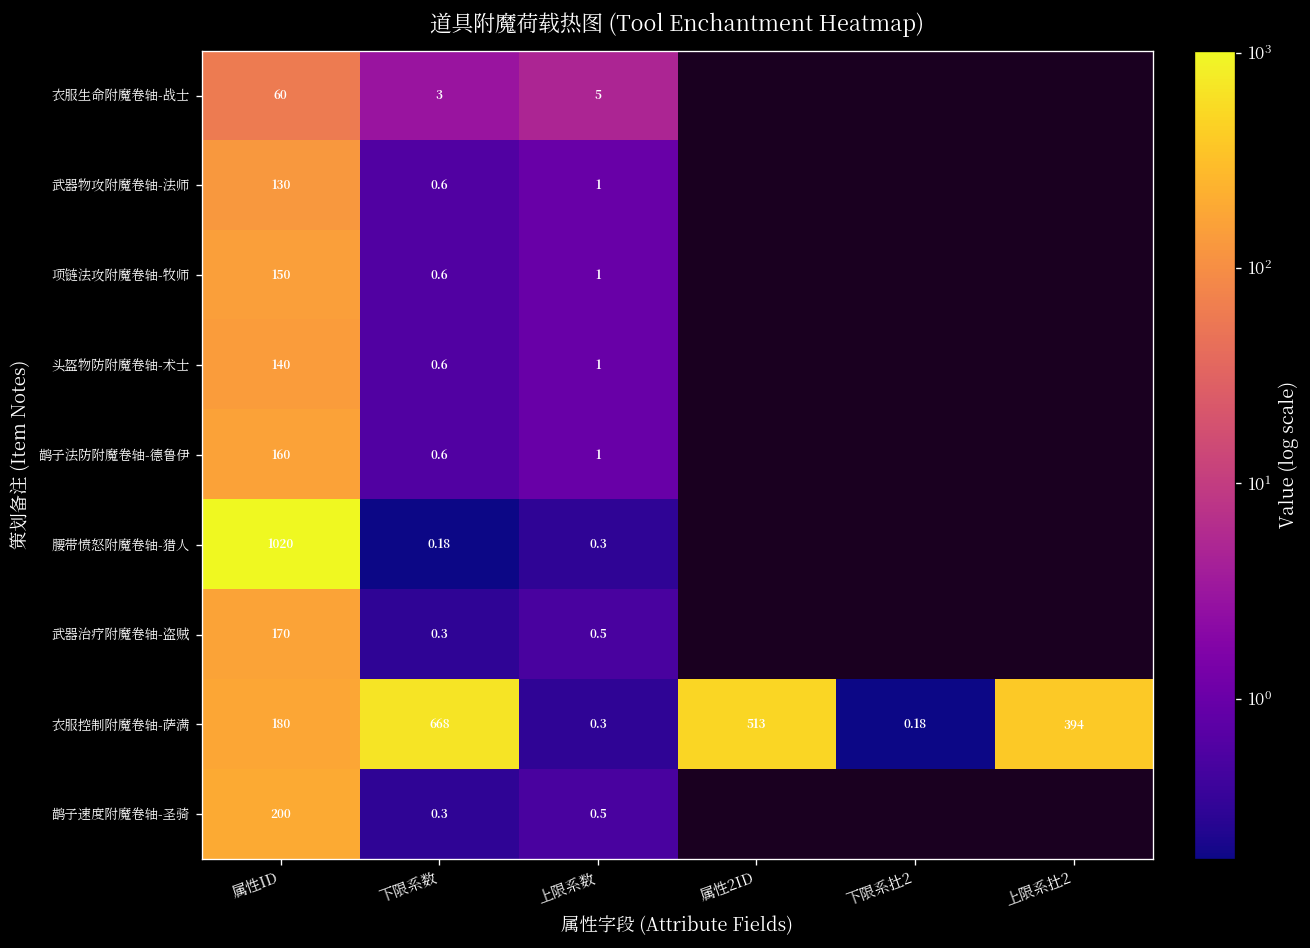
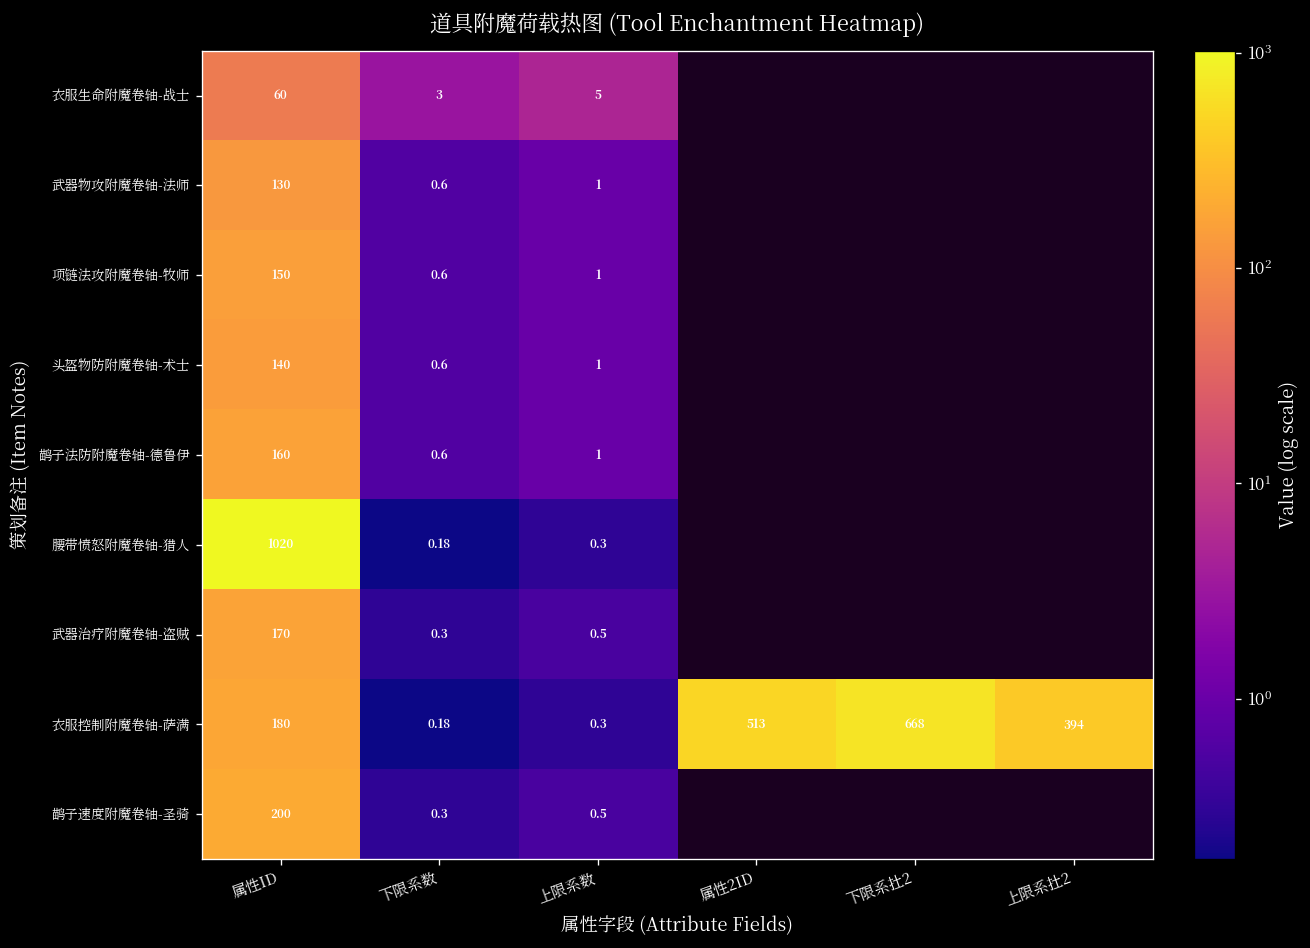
衣服控制附魔卷轴-萨满, 下限系数: 668 -> 0.18
衣服控制附魔卷轴-萨满, 下限系扗2: 0.18 -> 668
